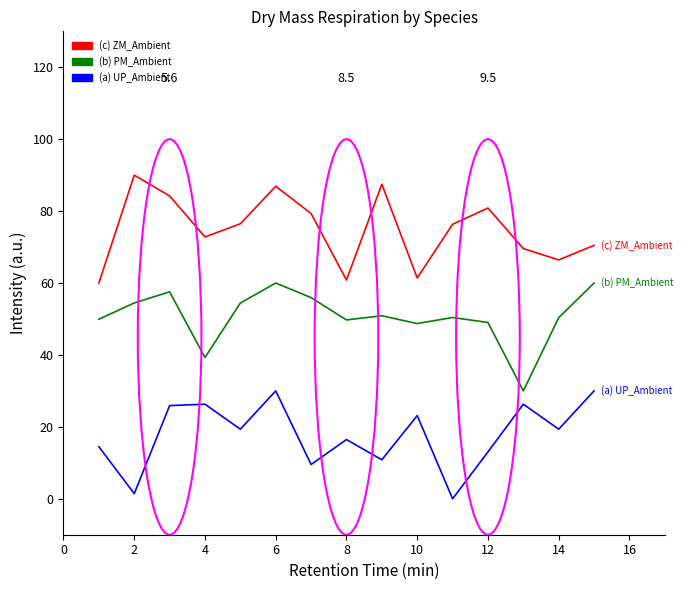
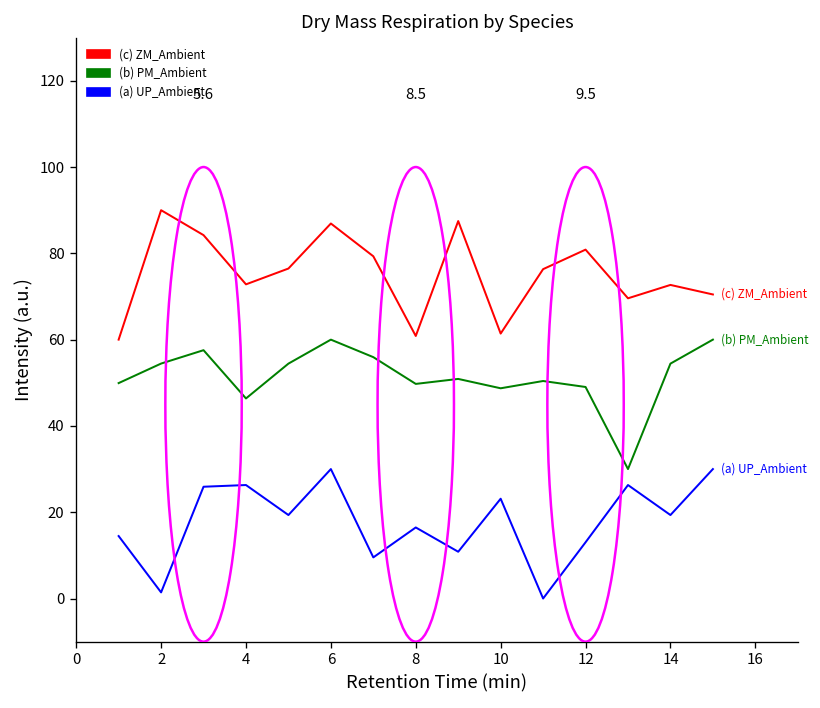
(b) PM_Ambient, 4: 39 -> 46
(c) ZM_Ambient, 14: 66 -> 73
(b) PM_Ambient, 14: 50 -> 54
